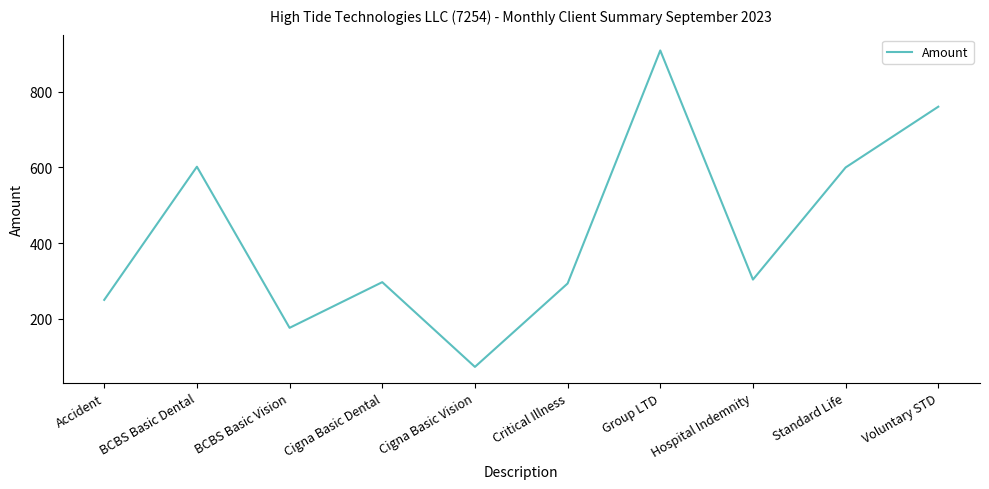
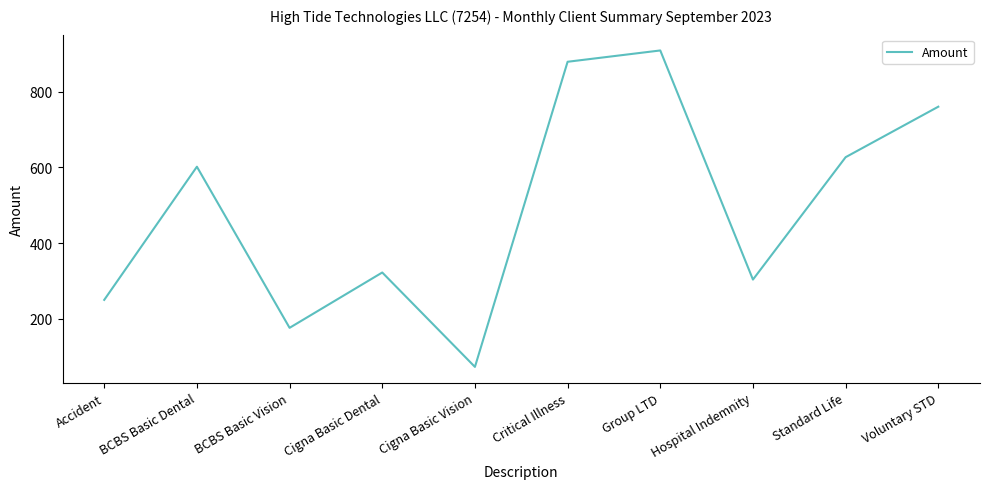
Cigna Basic Dental: 300 -> 320
Critical Illness: 290 -> 880
Standard Life: 600 -> 630
